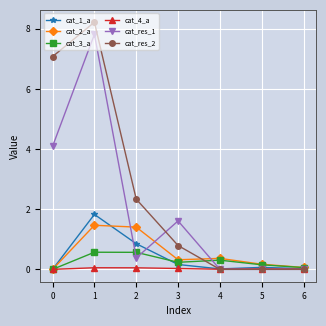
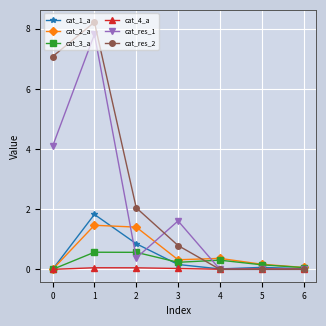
cat_res_2, 2: 2.3 -> 2.0
